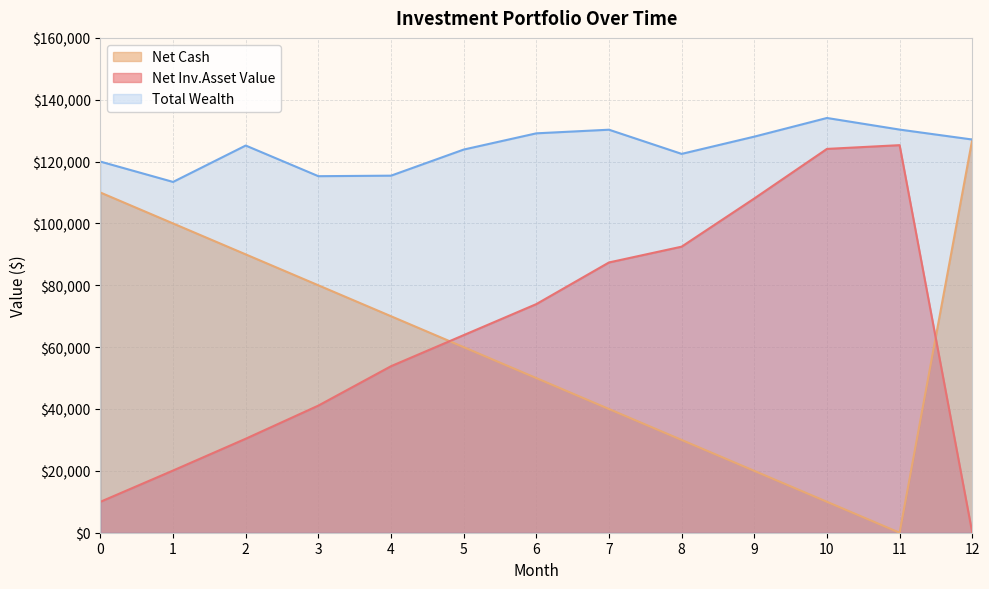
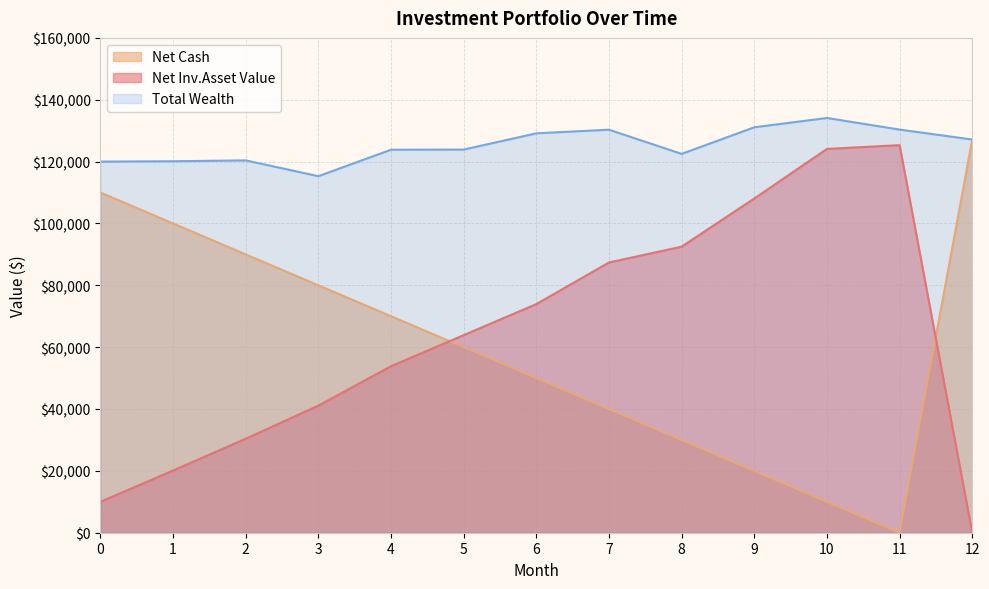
Total Wealth, 1: $113,000 -> $120,000
Total Wealth, 2: $125,000 -> $120,000
Total Wealth, 4: $115,000 -> $124,000
Total Wealth, 9: $128,000 -> $131,000
